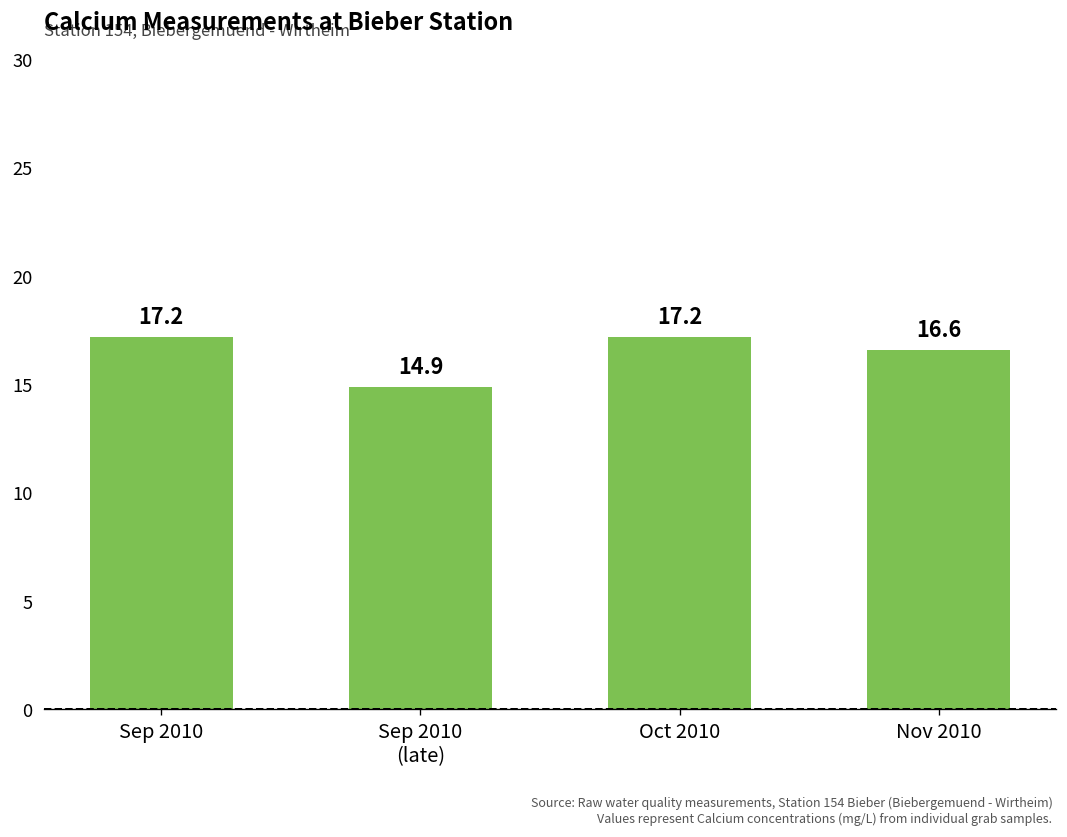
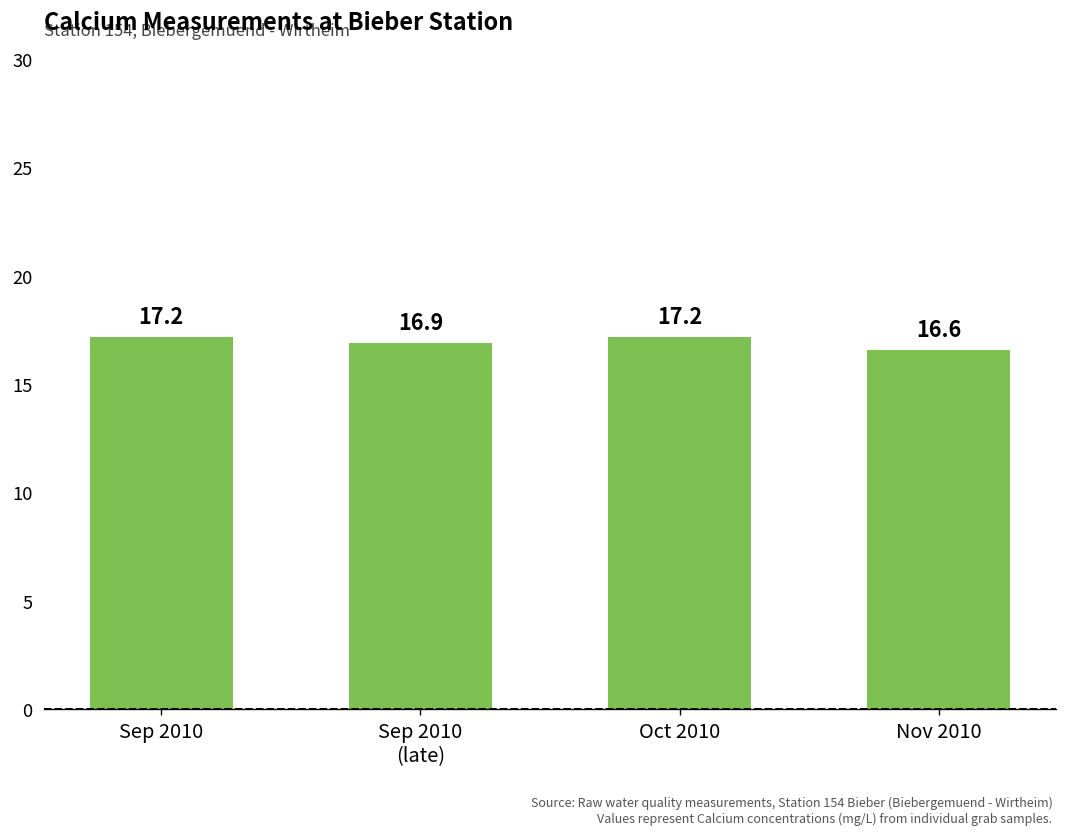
Sep 2010 (late): 14.9 -> 16.9
